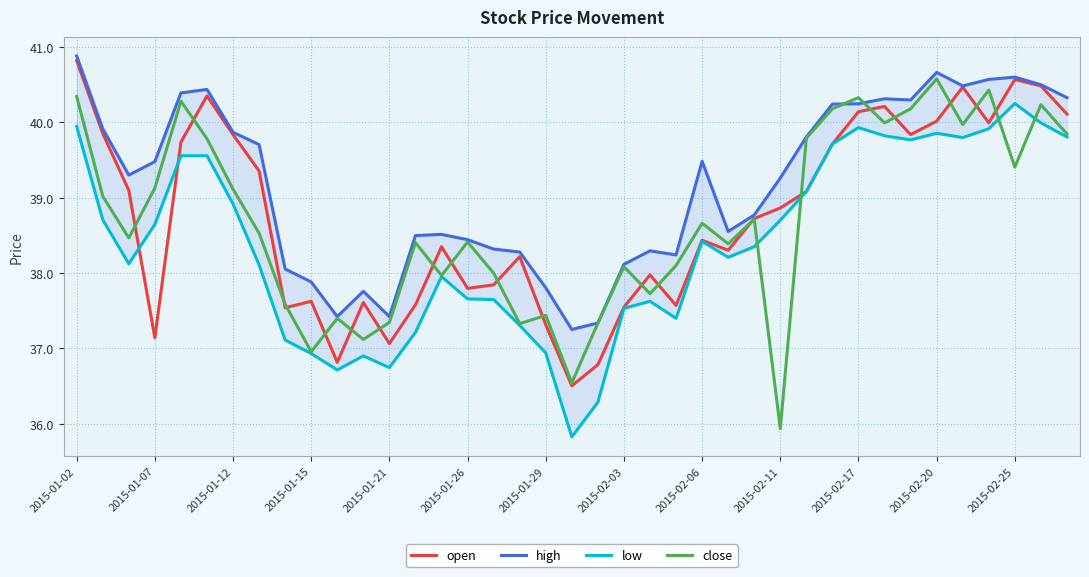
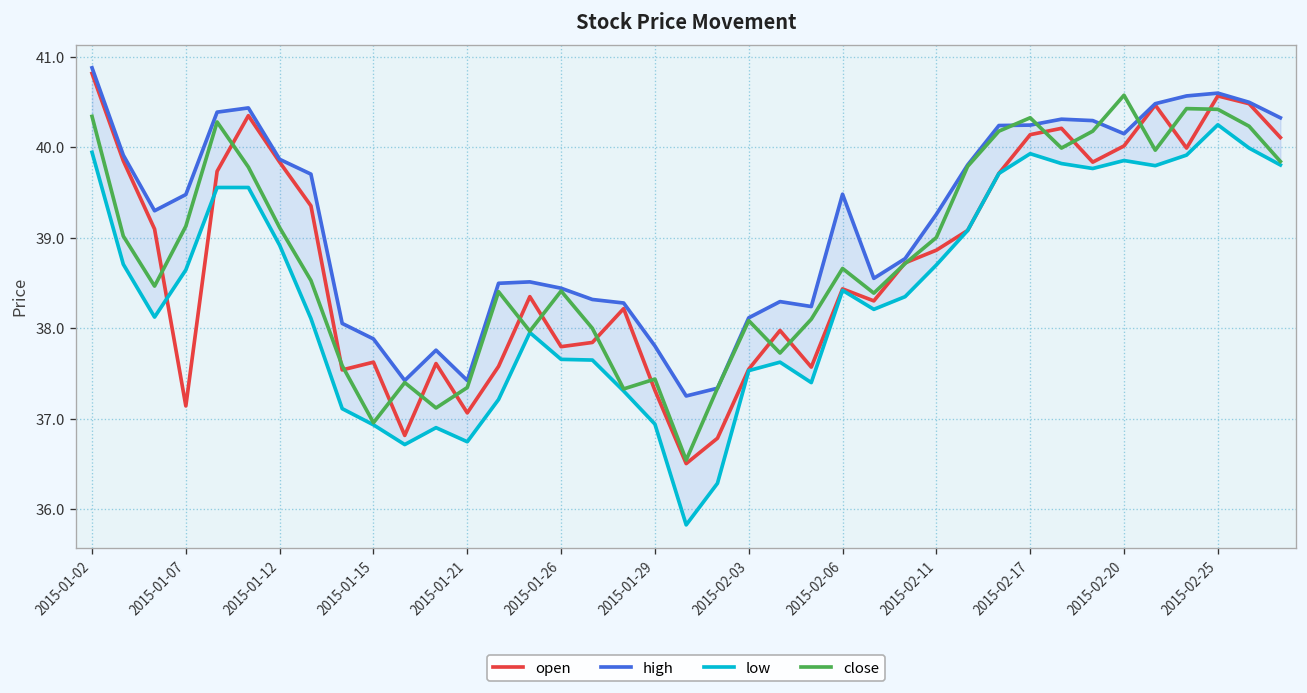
close, 2015-02-11: 35.9 -> 39.0
high, 2015-02-20: 40.7 -> 40.2
close, 2015-02-25: 39.4 -> 40.4
